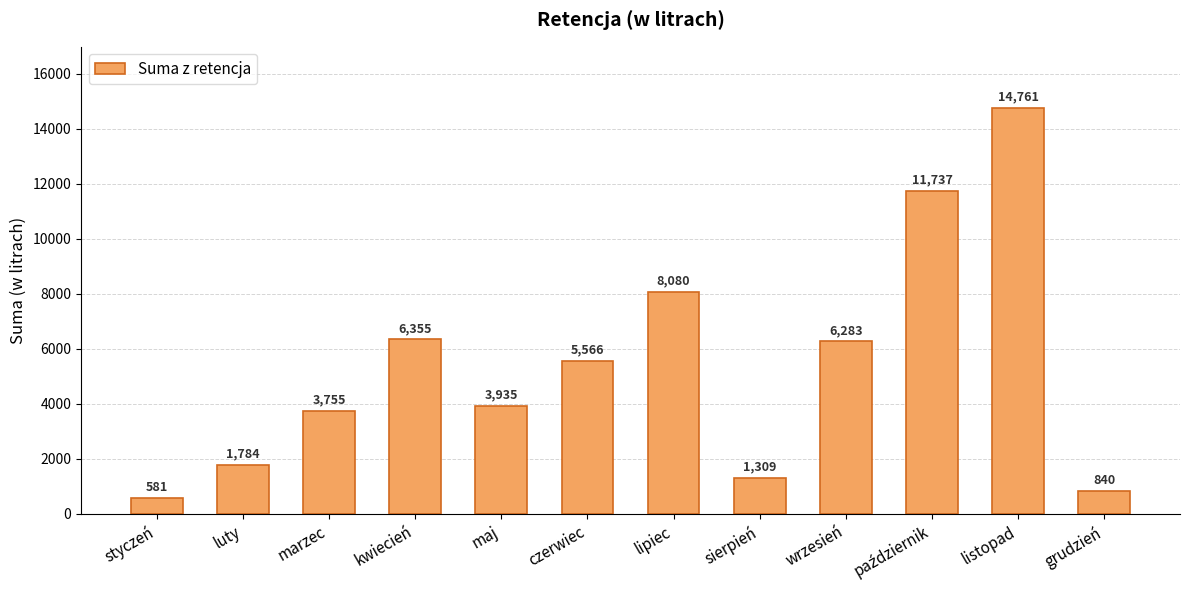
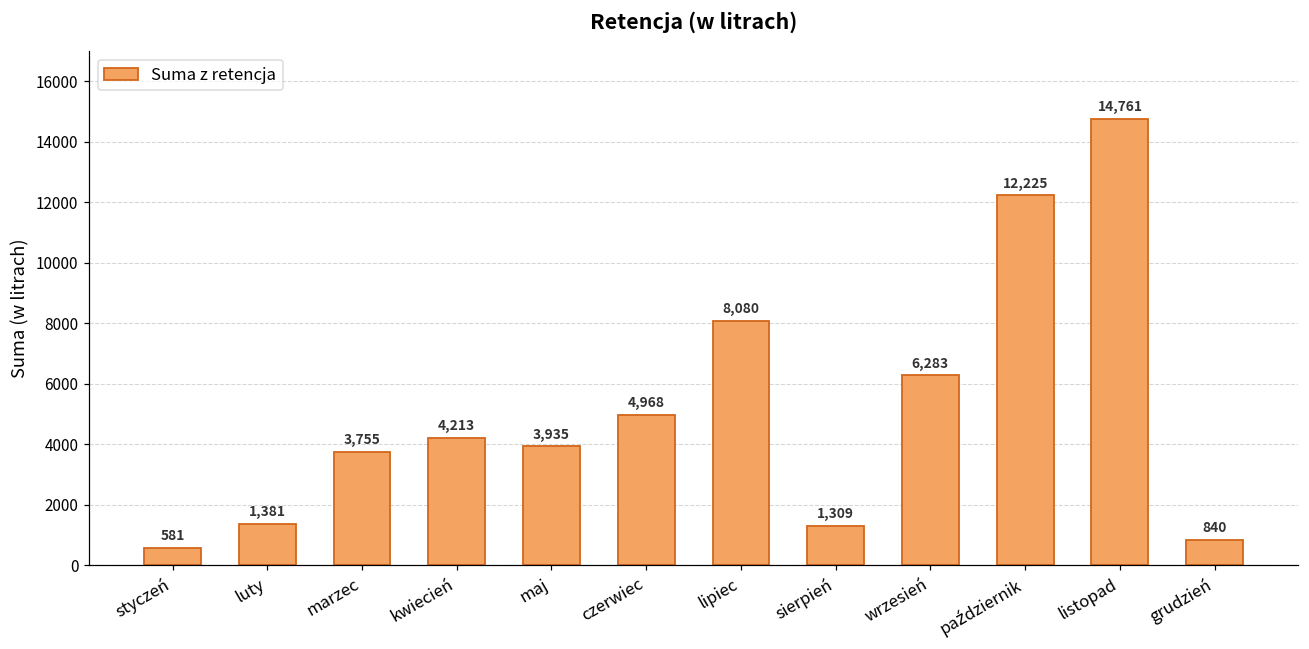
luty: 1,784 -> 1,381
kwiecień: 6,355 -> 4,213
czerwiec: 5,566 -> 4,968
październik: 11,737 -> 12,225
